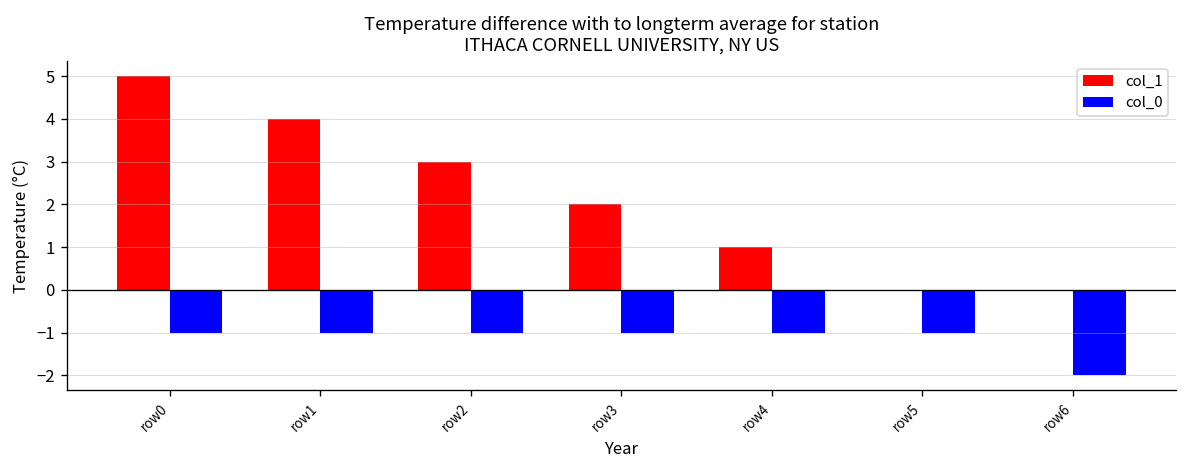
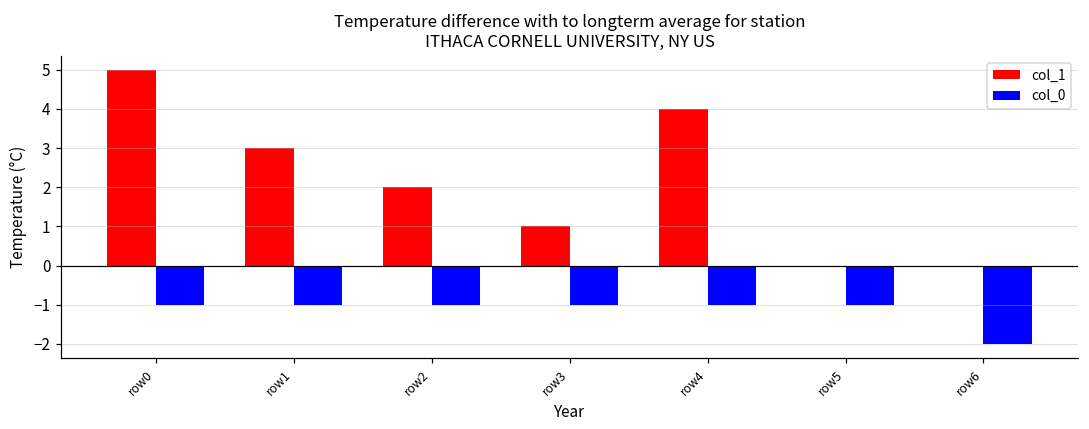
col_1, row1: 4 -> 3
col_1, row2: 3 -> 2
col_1, row3: 2 -> 1
col_1, row4: 1 -> 4
